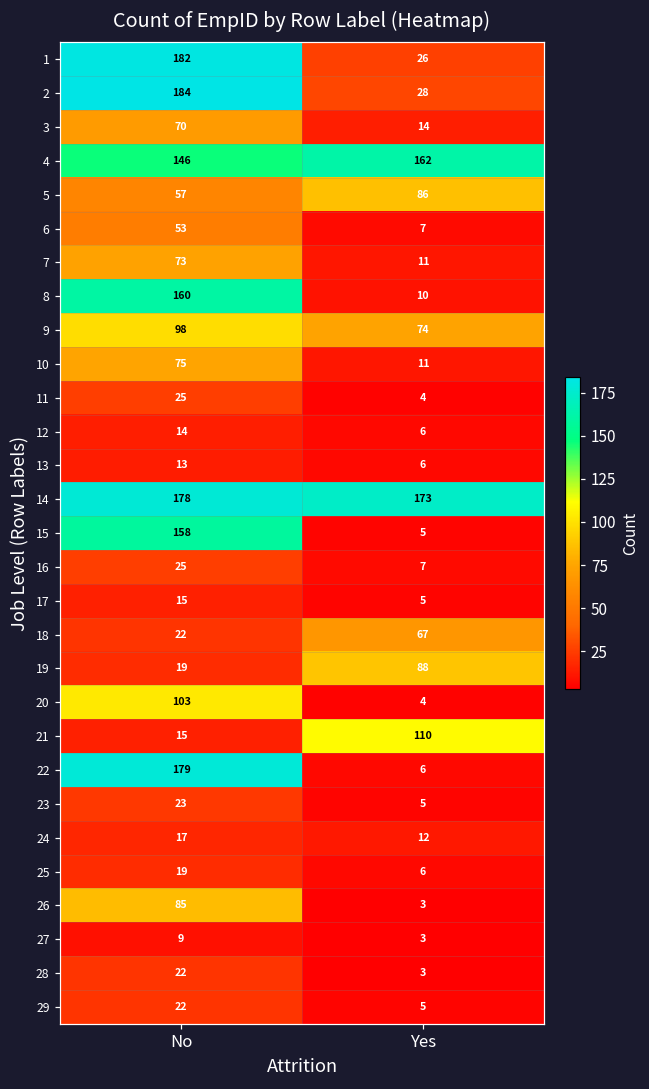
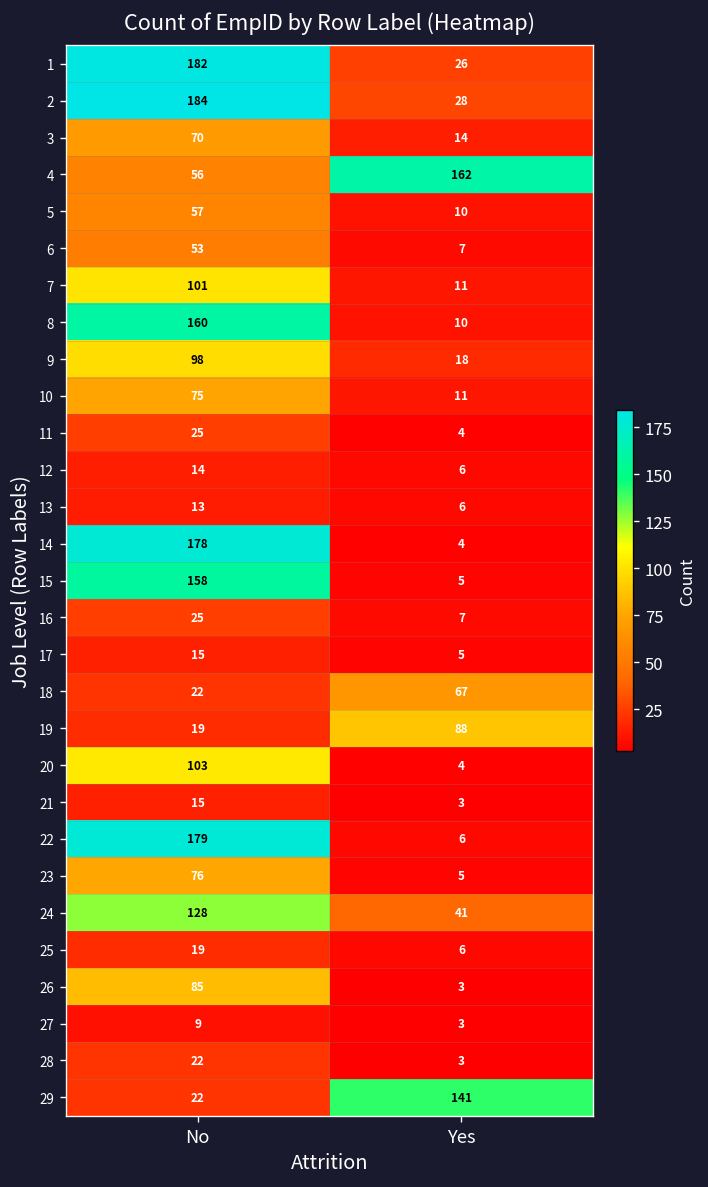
4, No: 146 -> 56
5, Yes: 86 -> 10
7, No: 73 -> 101
9, Yes: 74 -> 18
14, Yes: 173 -> 4
21, Yes: 110 -> 3
23, No: 23 -> 76
24, No: 17 -> 128
24, Yes: 12 -> 41
29, Yes: 5 -> 141
